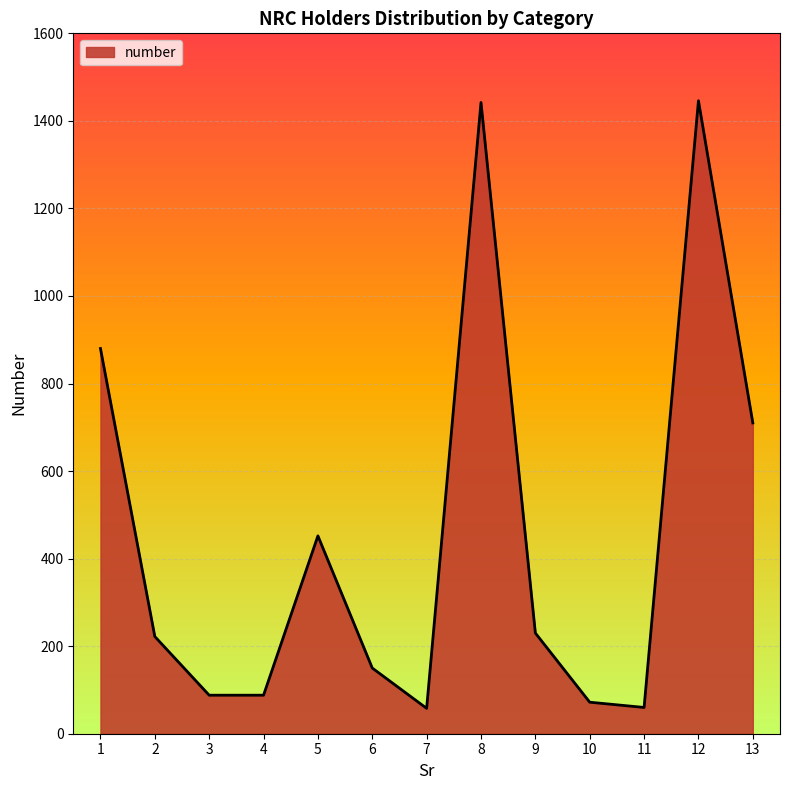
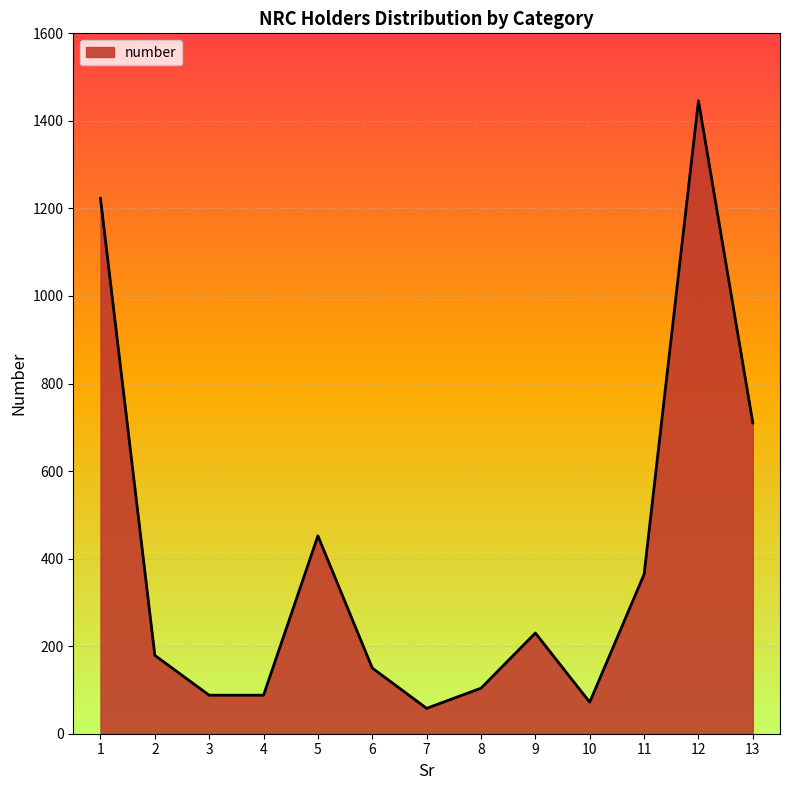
1: 880 -> 1220
2: 220 -> 180
8: 1440 -> 100
11: 60 -> 360
